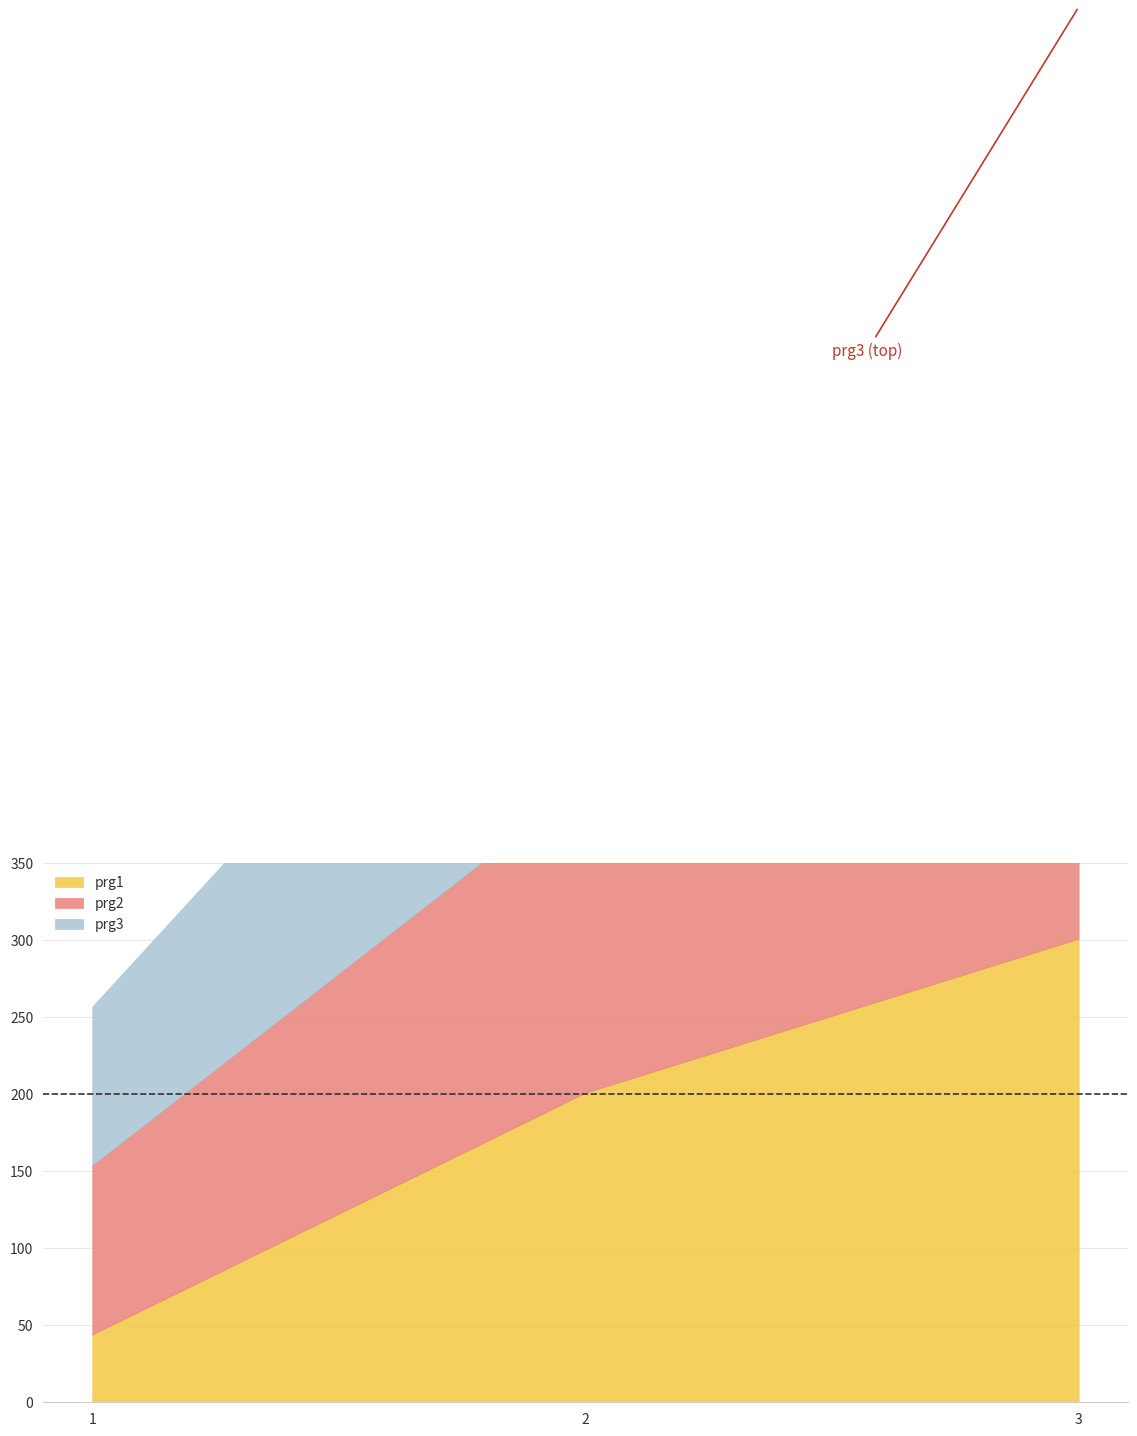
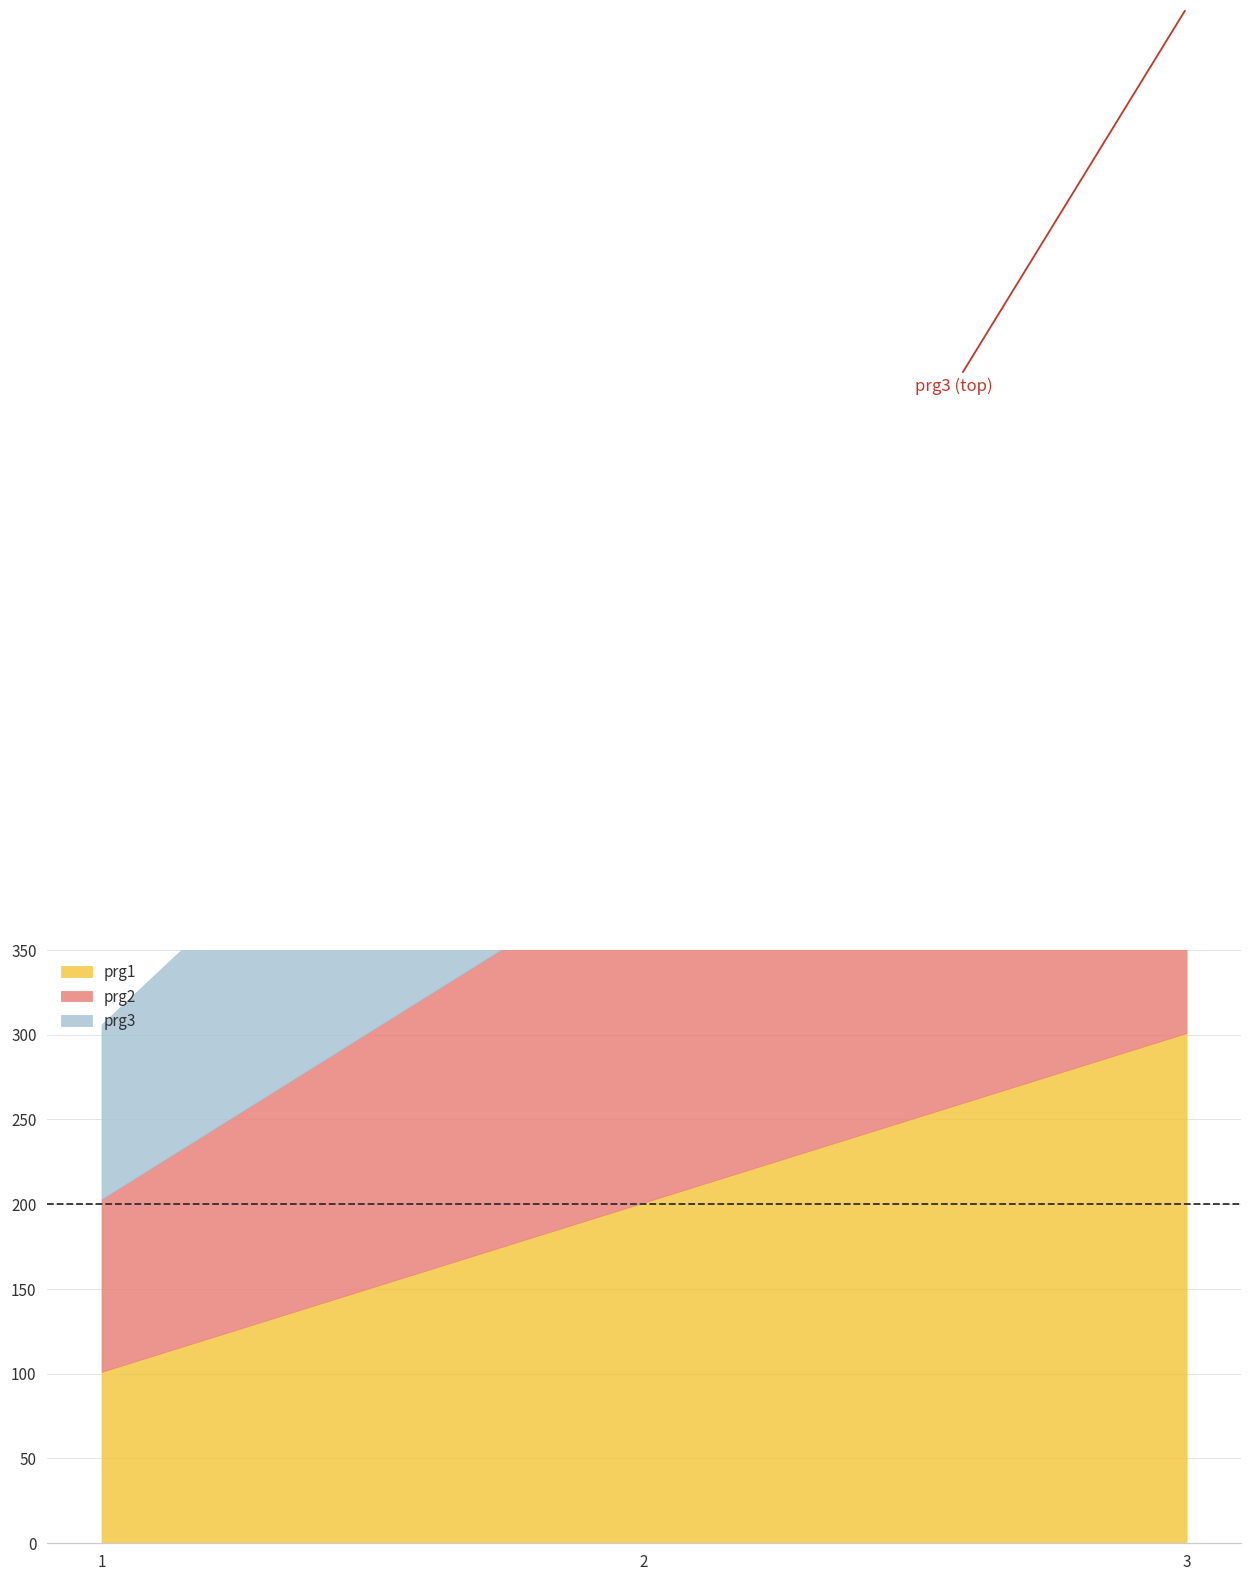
prg1, 1: 44 -> 101
prg2, 1: 110 -> 102
